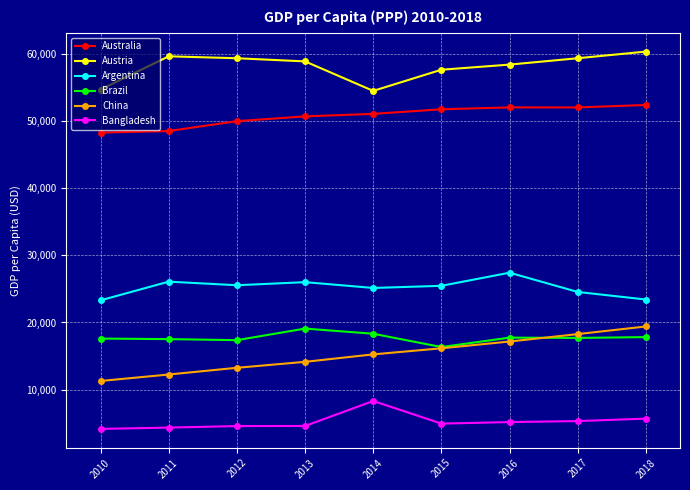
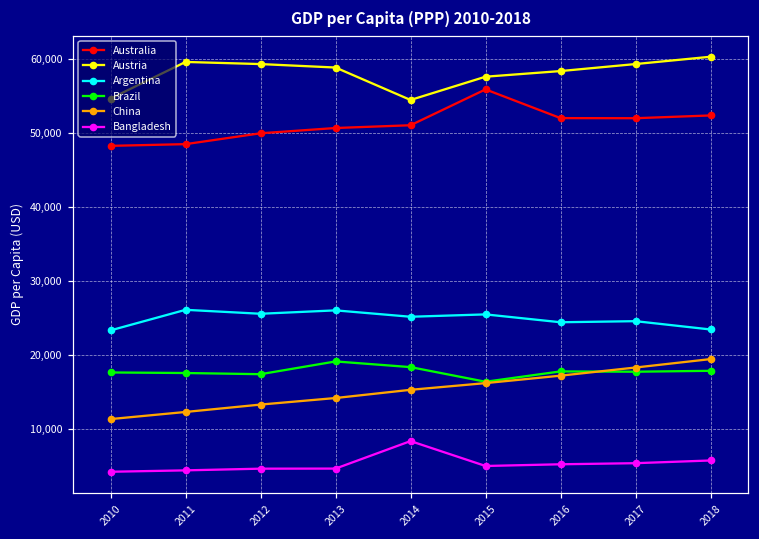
Australia, 2015: 52,000 -> 56,000
Argentina, 2016: 27,000 -> 24,000
